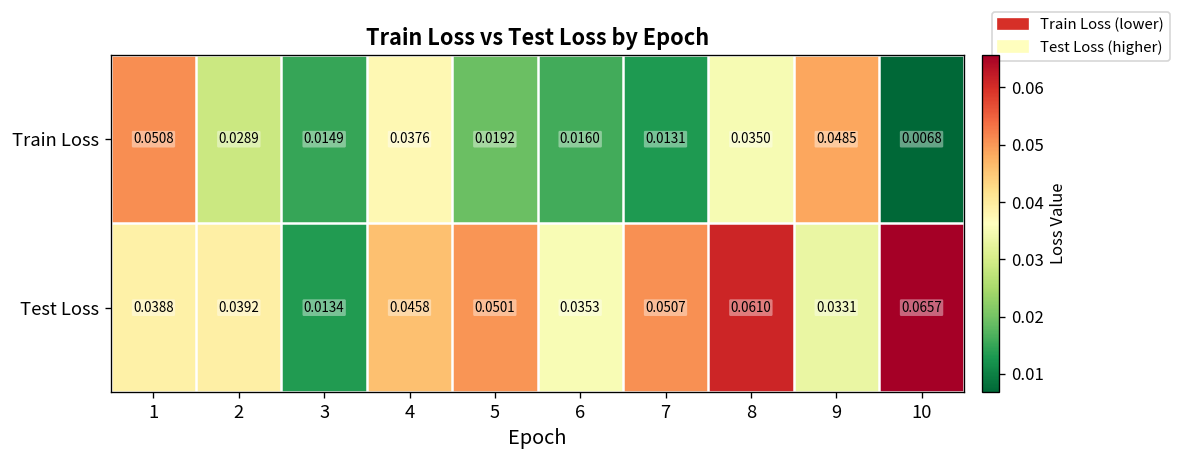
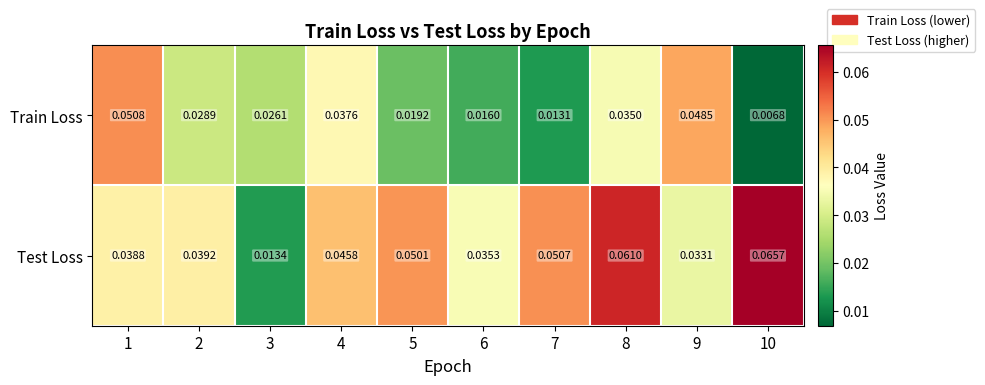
Train Loss, 3: 0.0149 -> 0.0261
